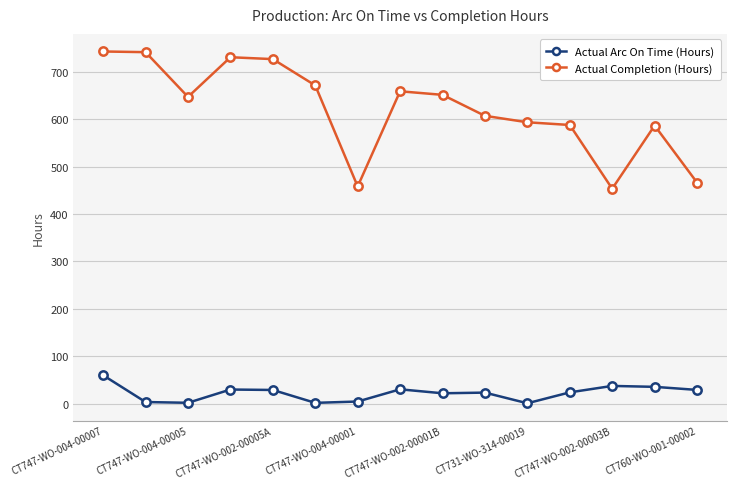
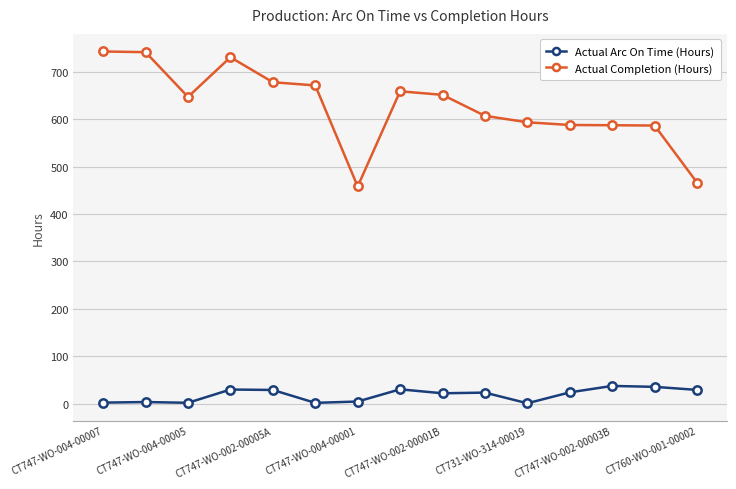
Actual Arc On Time (Hours), CT747-WO-004-00007: 60 -> 0
Actual Completion (Hours), CT747-WO-002-00005A: 730 -> 680
Actual Completion (Hours), CT747-WO-002-00003B: 450 -> 590
